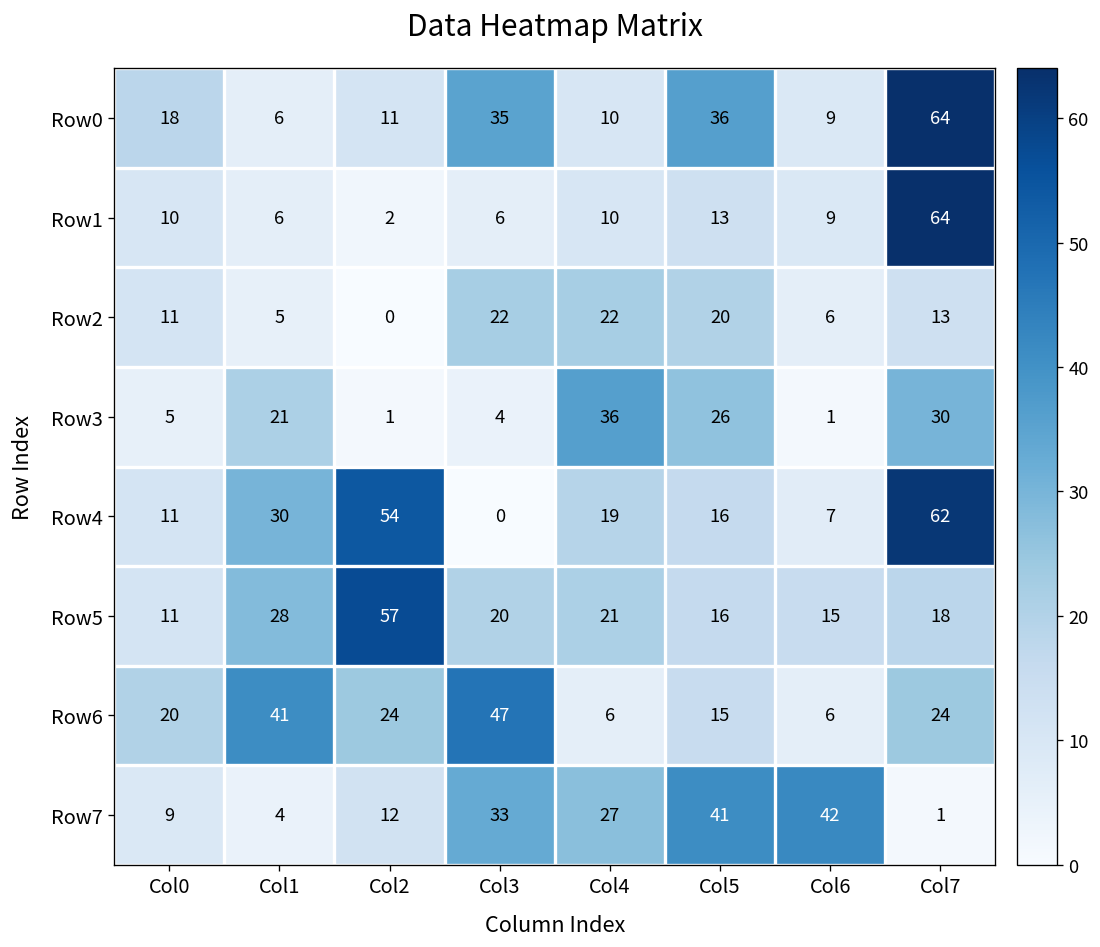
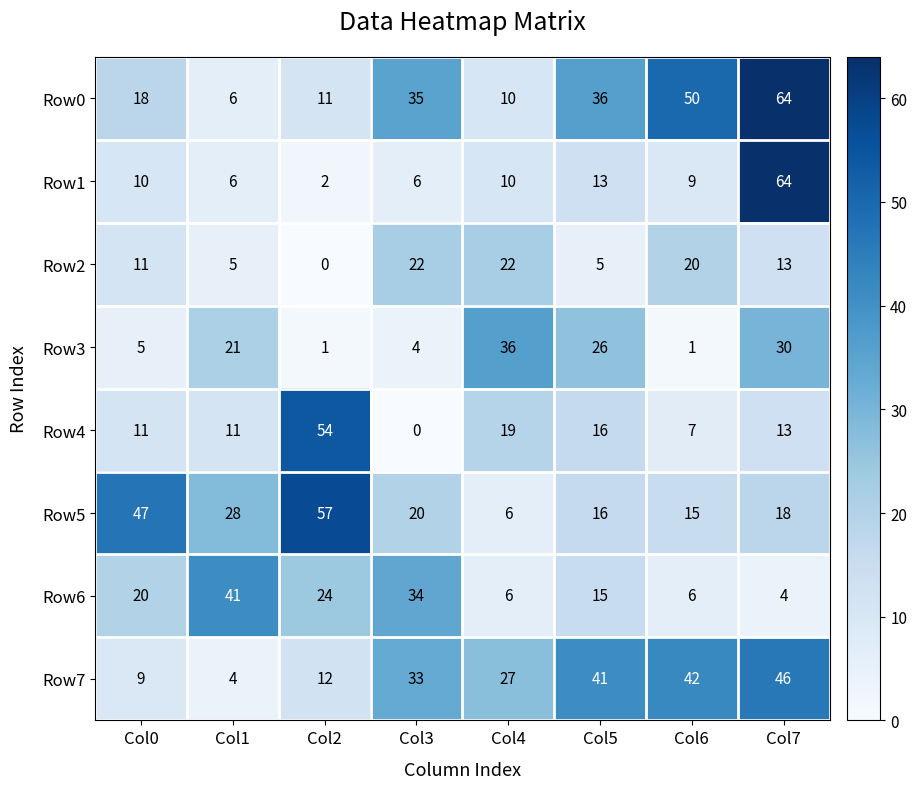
Row0, Col6: 9 -> 50
Row2, Col5: 20 -> 5
Row2, Col6: 6 -> 20
Row4, Col1: 30 -> 11
Row4, Col7: 62 -> 13
Row5, Col0: 11 -> 47
Row5, Col4: 21 -> 6
Row6, Col3: 47 -> 34
Row6, Col7: 24 -> 4
Row7, Col7: 1 -> 46
